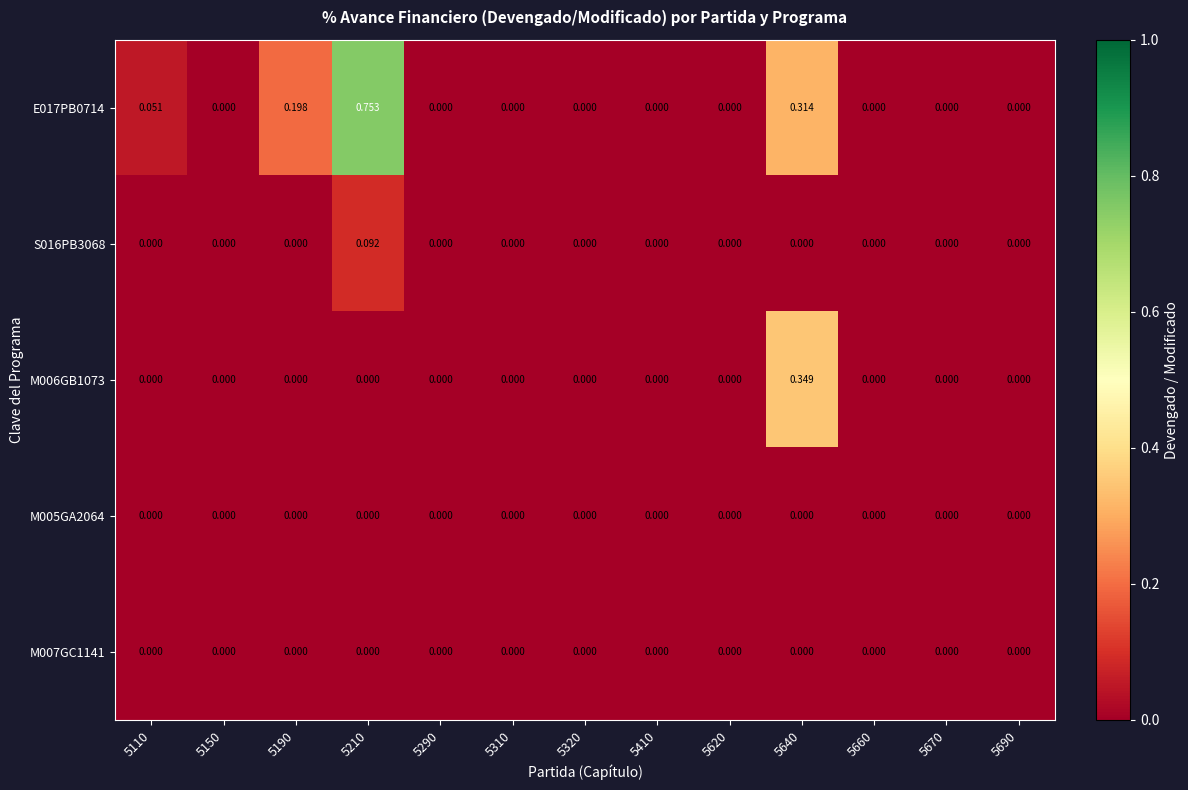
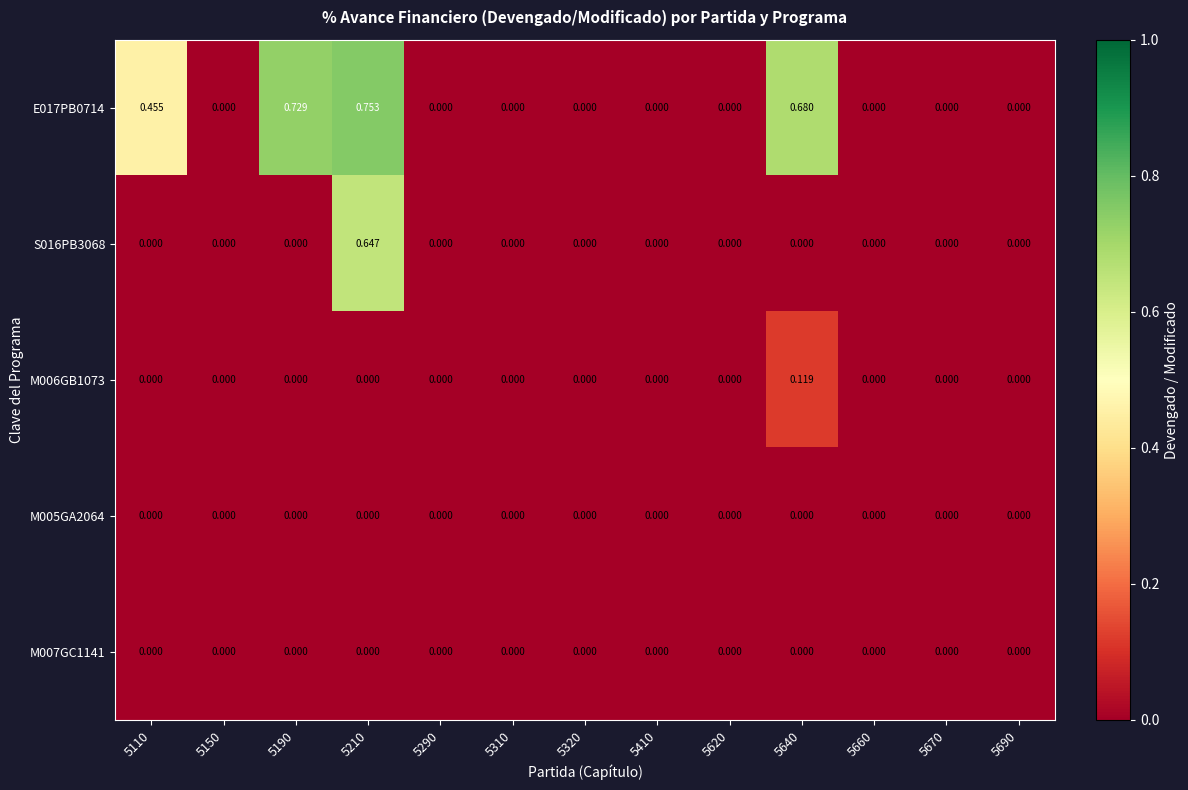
E017PB0714, 5110: 0.051 -> 0.455
E017PB0714, 5190: 0.198 -> 0.729
E017PB0714, 5640: 0.314 -> 0.680
S016PB3068, 5210: 0.092 -> 0.647
M006GB1073, 5640: 0.349 -> 0.119
